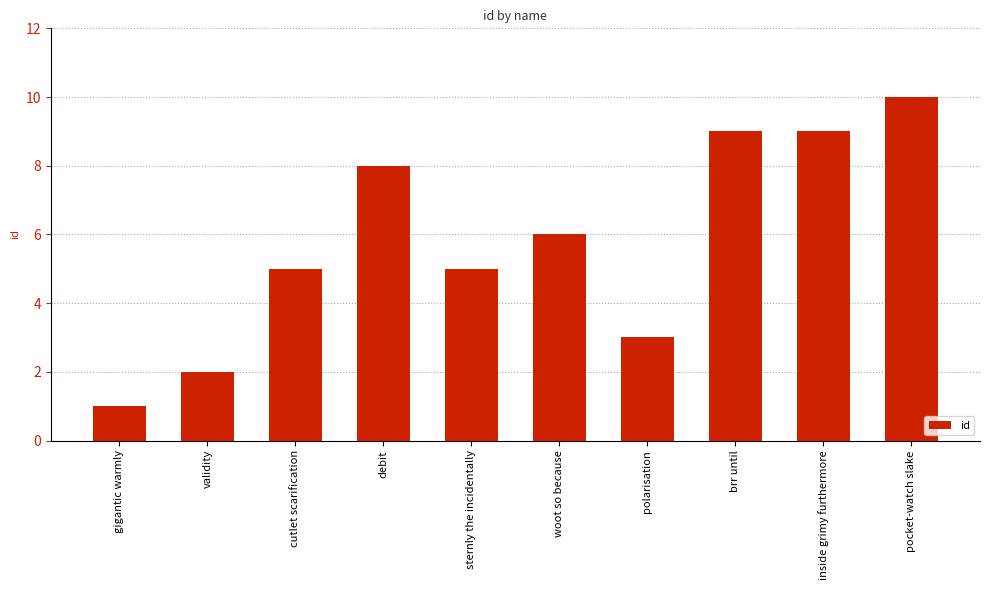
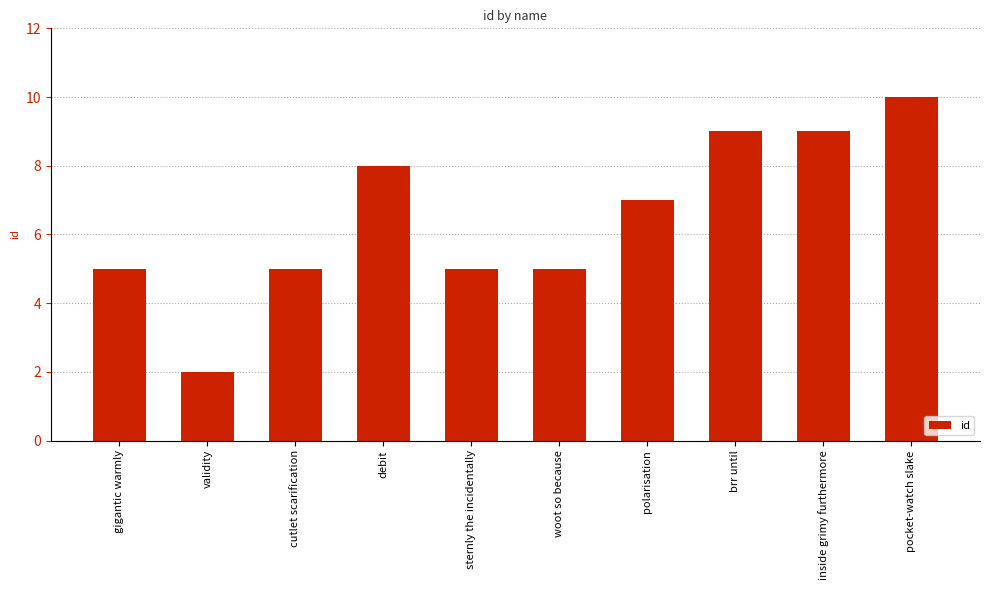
gigantic warmly: 1 -> 5
woot so because: 6 -> 5
polarisation: 3 -> 7
